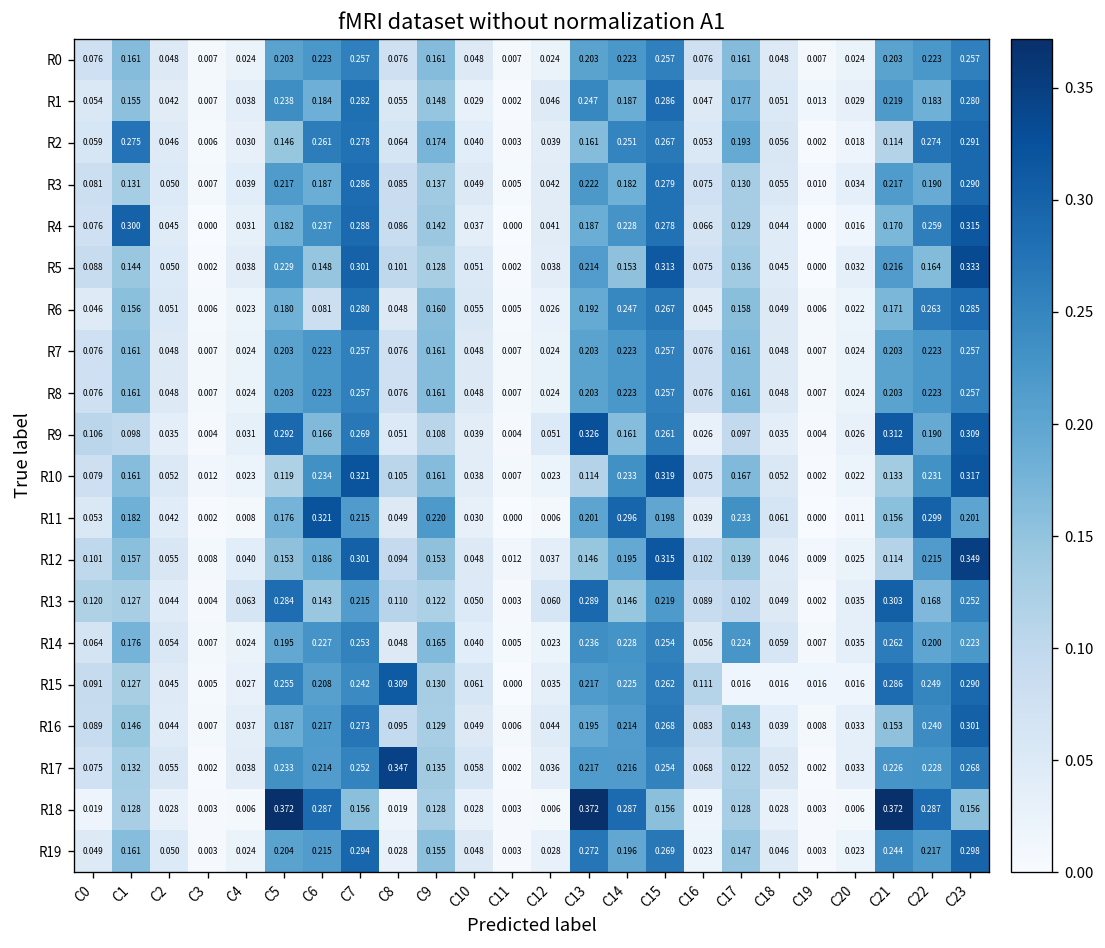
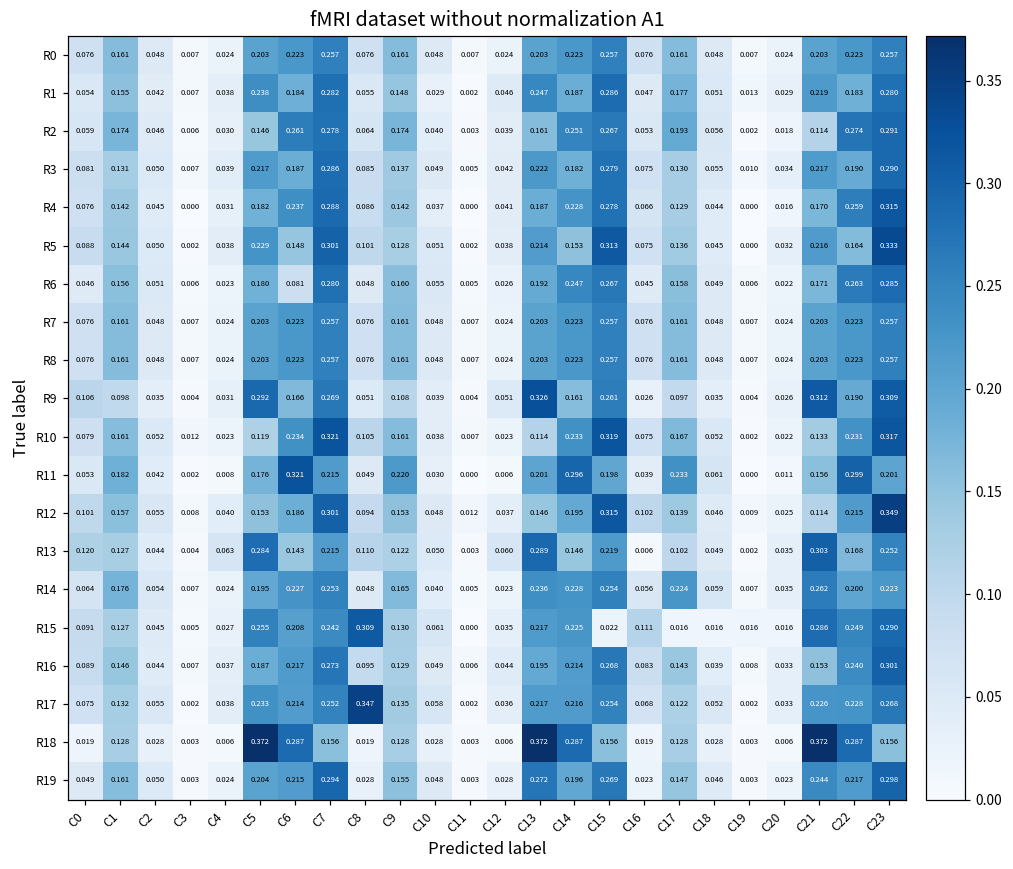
R2, C1: 0.275 -> 0.174
R4, C1: 0.300 -> 0.142
R13, C16: 0.089 -> 0.006
R15, C15: 0.262 -> 0.022
